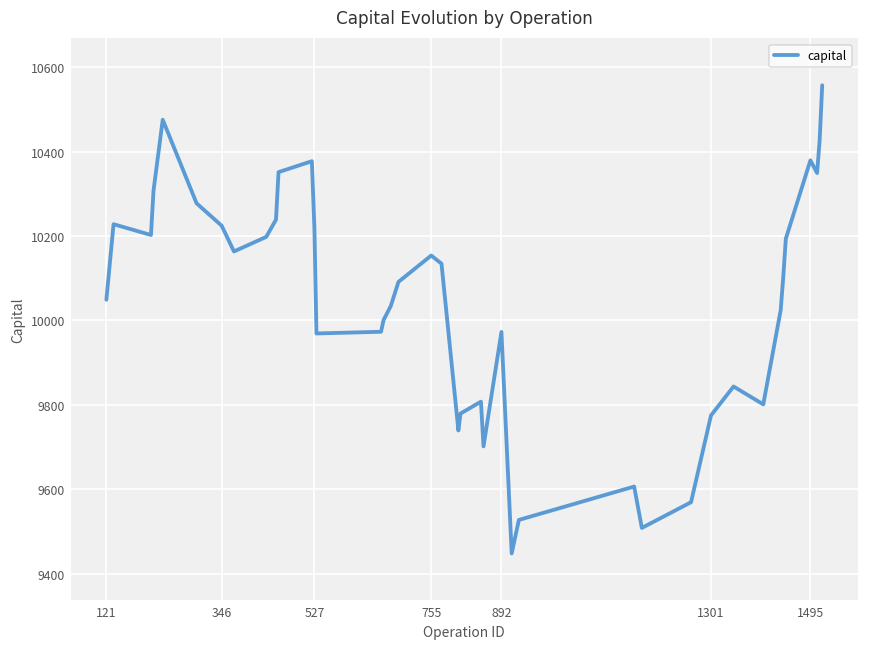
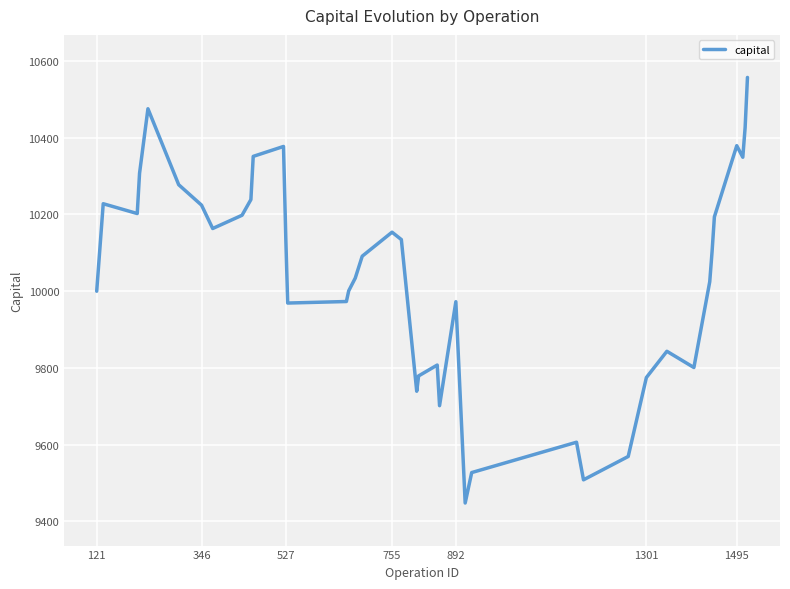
121: 10050 -> 10000
527: 10220 -> 10130
